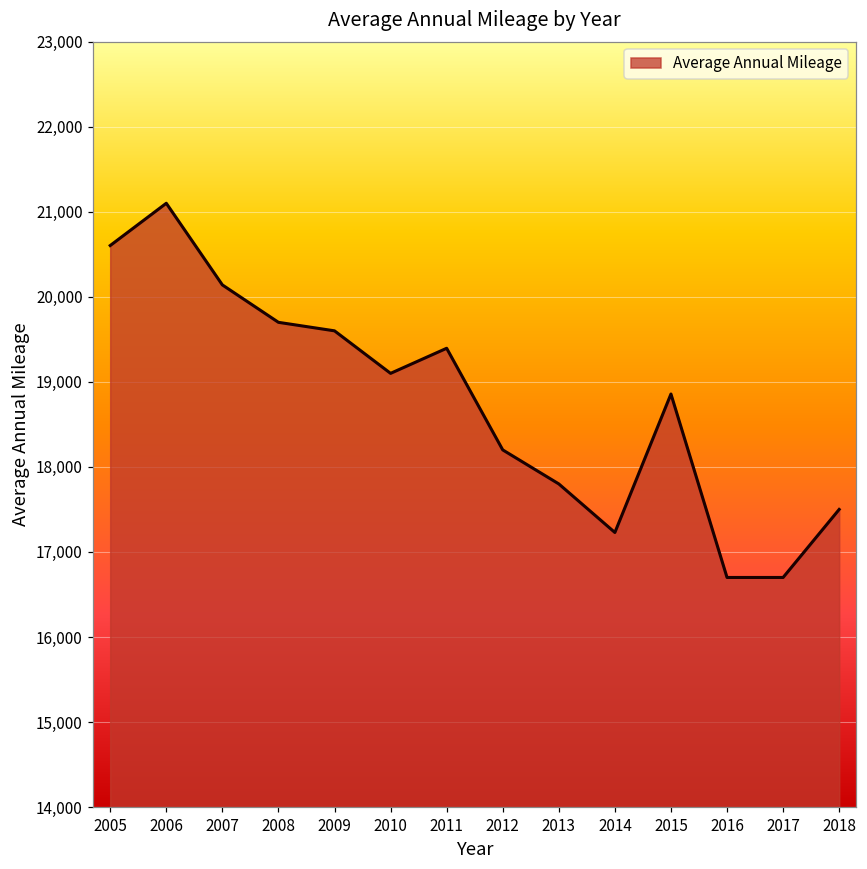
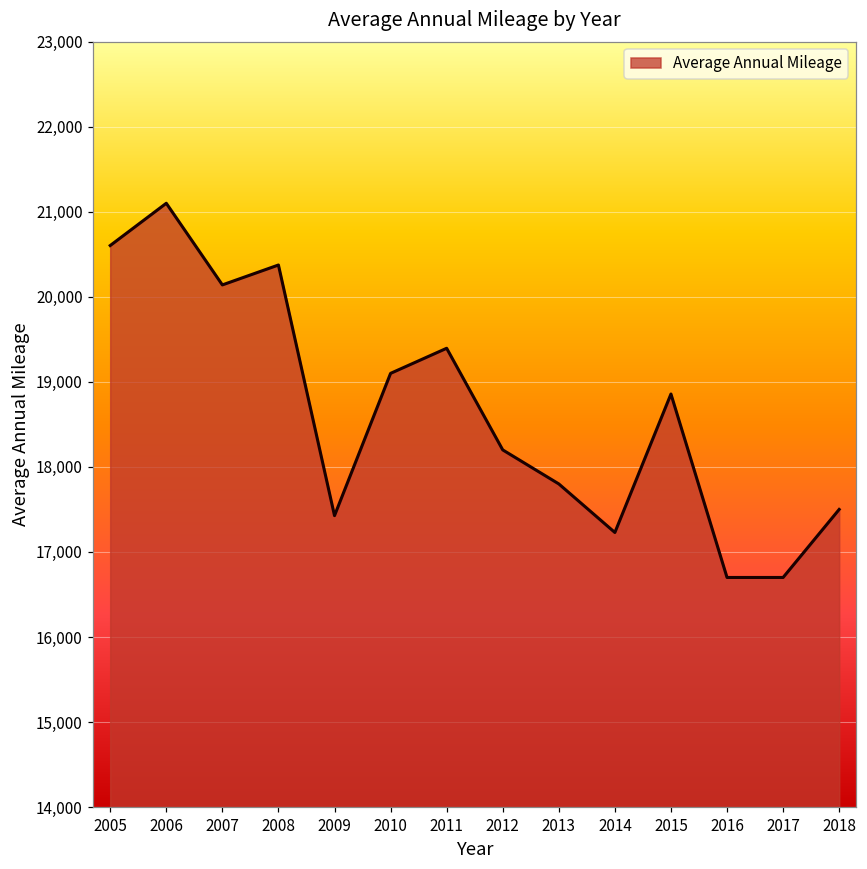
2008: 19,700 -> 20,400
2009: 19,600 -> 17,400
